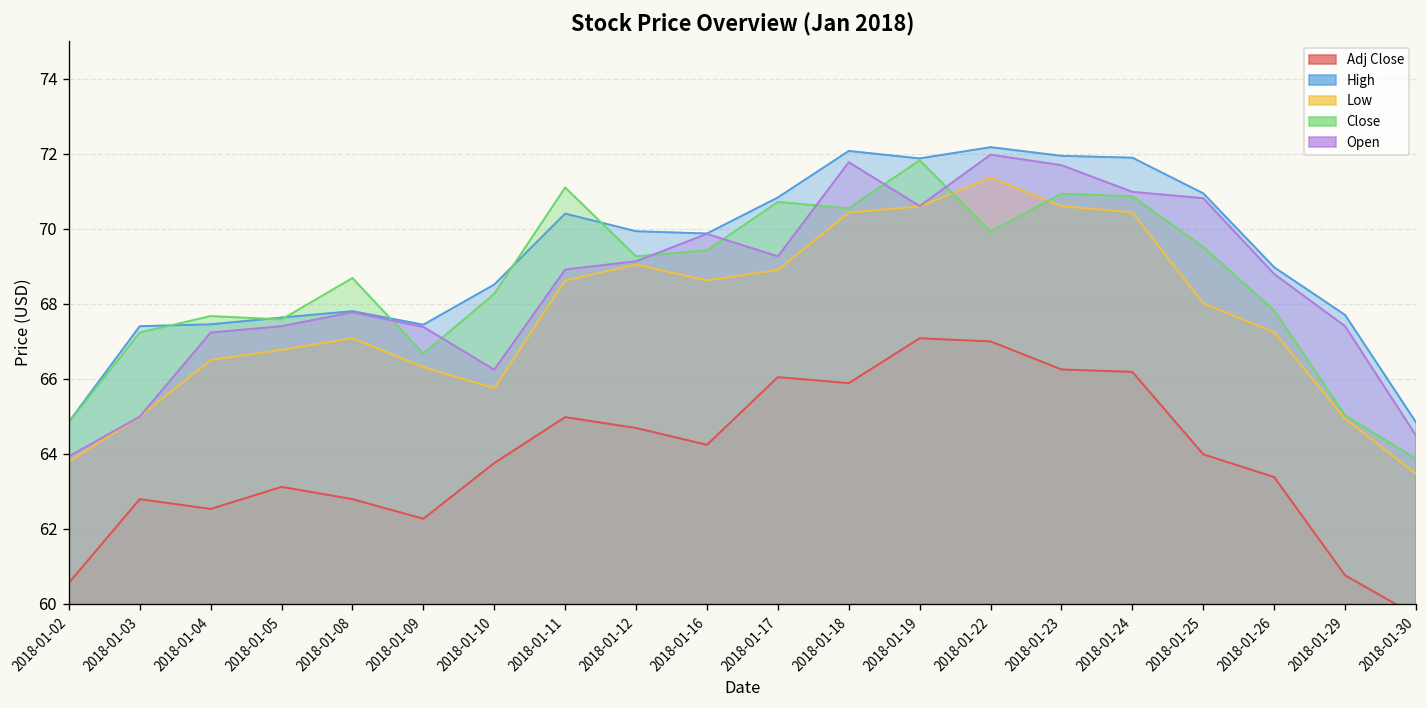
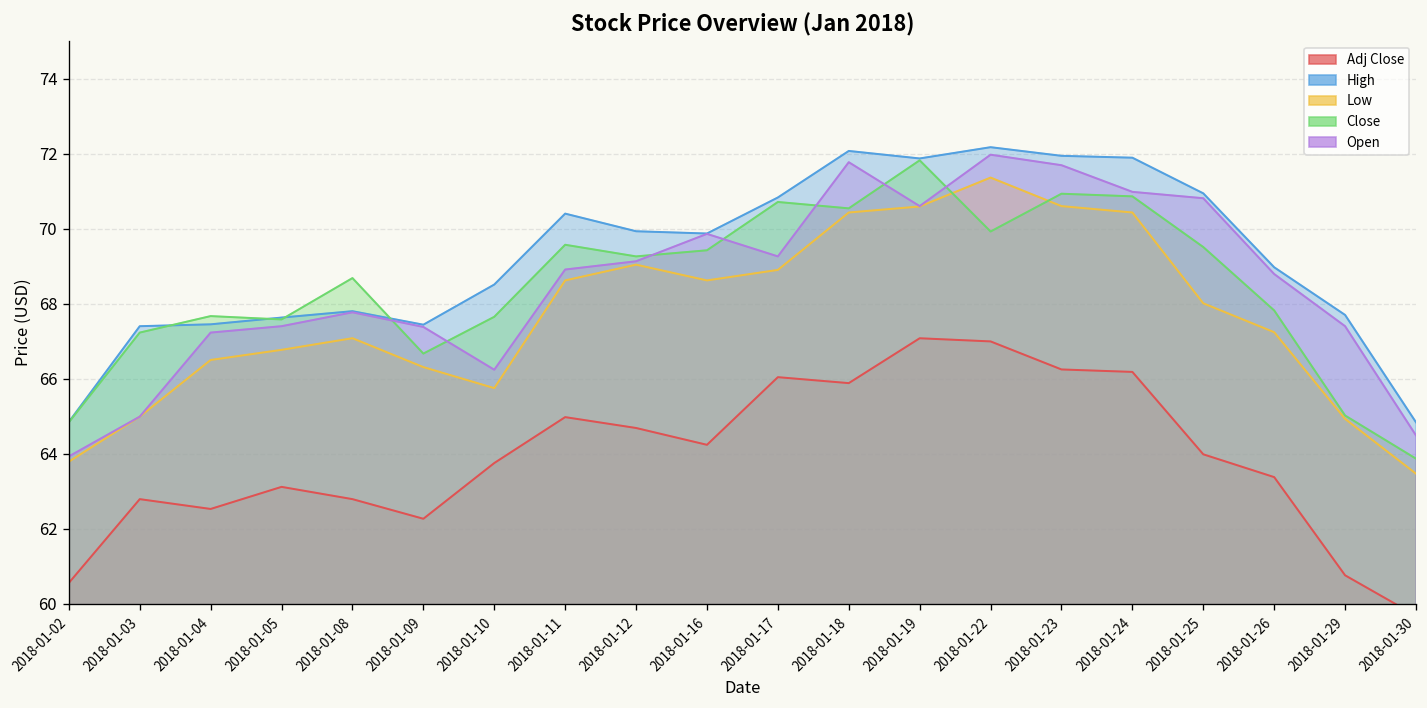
Close, 2018-01-10: 68.3 -> 67.7
Close, 2018-01-11: 71.1 -> 69.6
